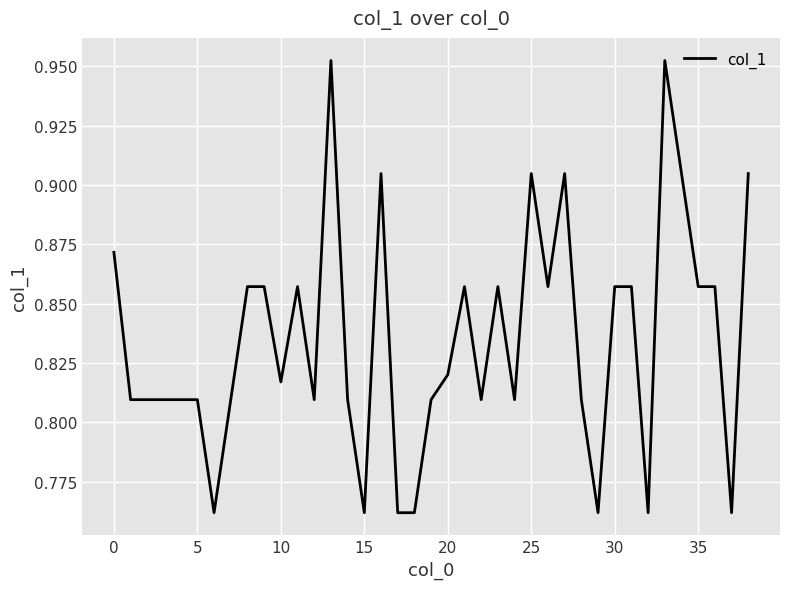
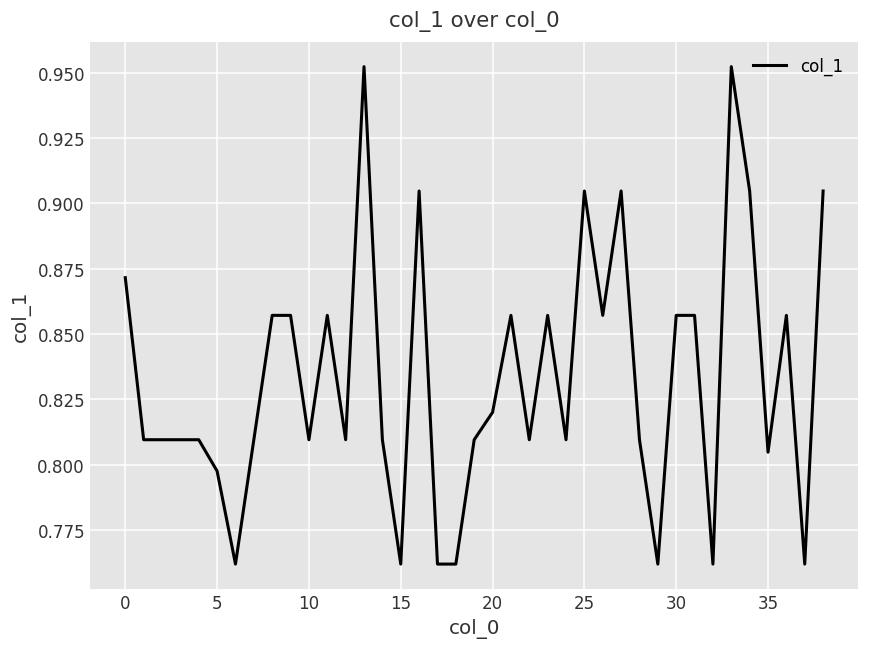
5: 0.810 -> 0.798
10: 0.817 -> 0.810
35: 0.857 -> 0.805
